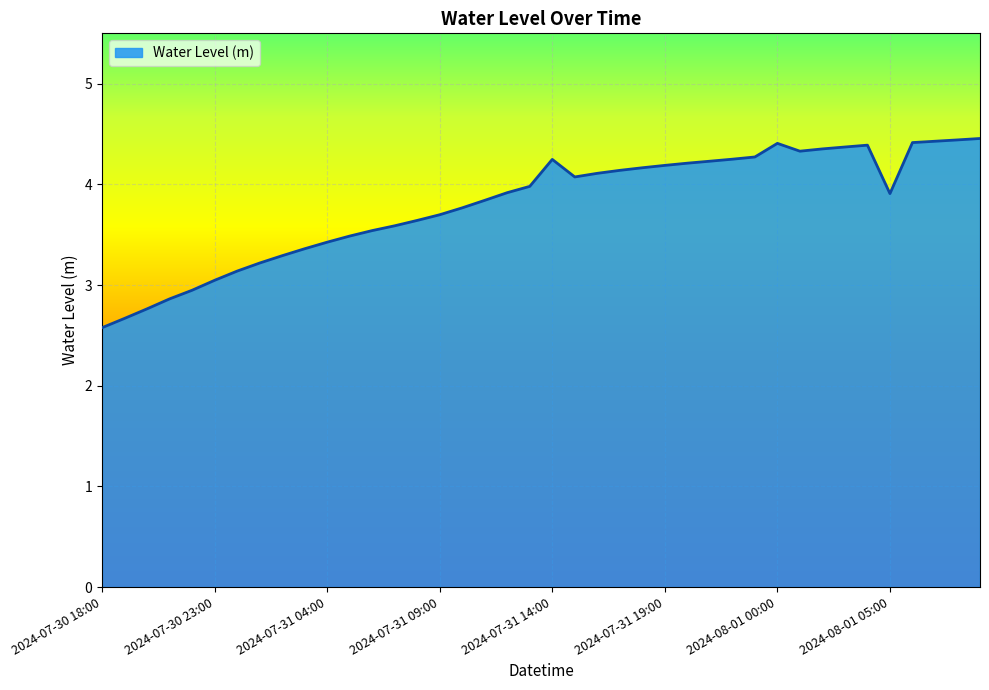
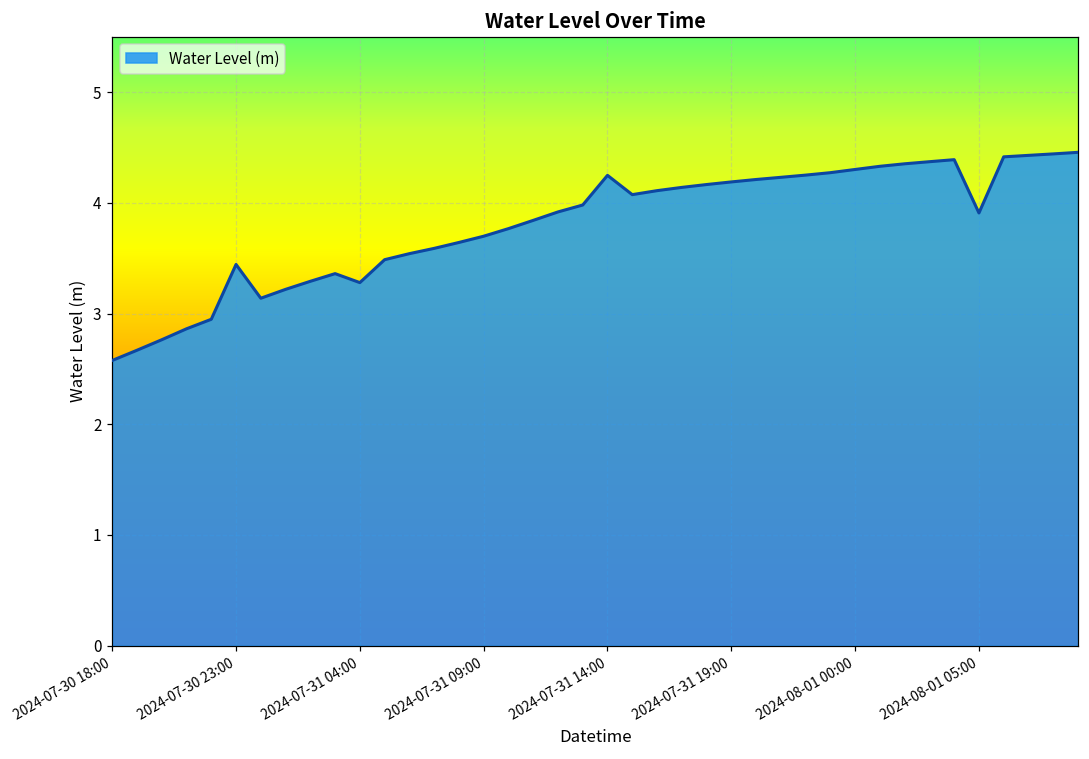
2024-07-30 23:00: 3.05 -> 3.44
2024-07-31 04:00: 3.43 -> 3.28
2024-08-01 00:00: 4.41 -> 4.30
